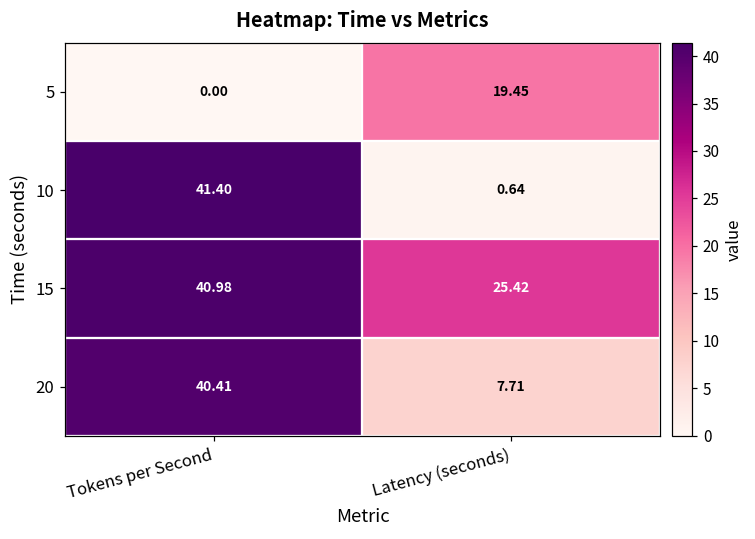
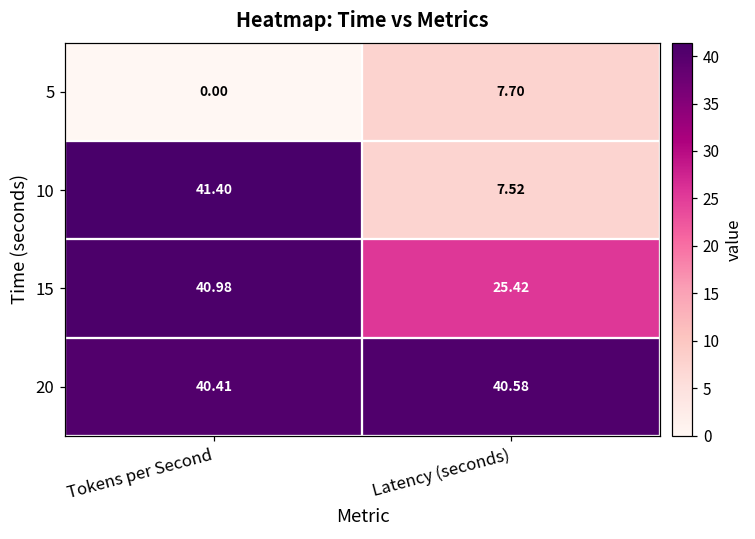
5, Latency (seconds): 19.45 -> 7.70
10, Latency (seconds): 0.64 -> 7.52
20, Latency (seconds): 7.71 -> 40.58
